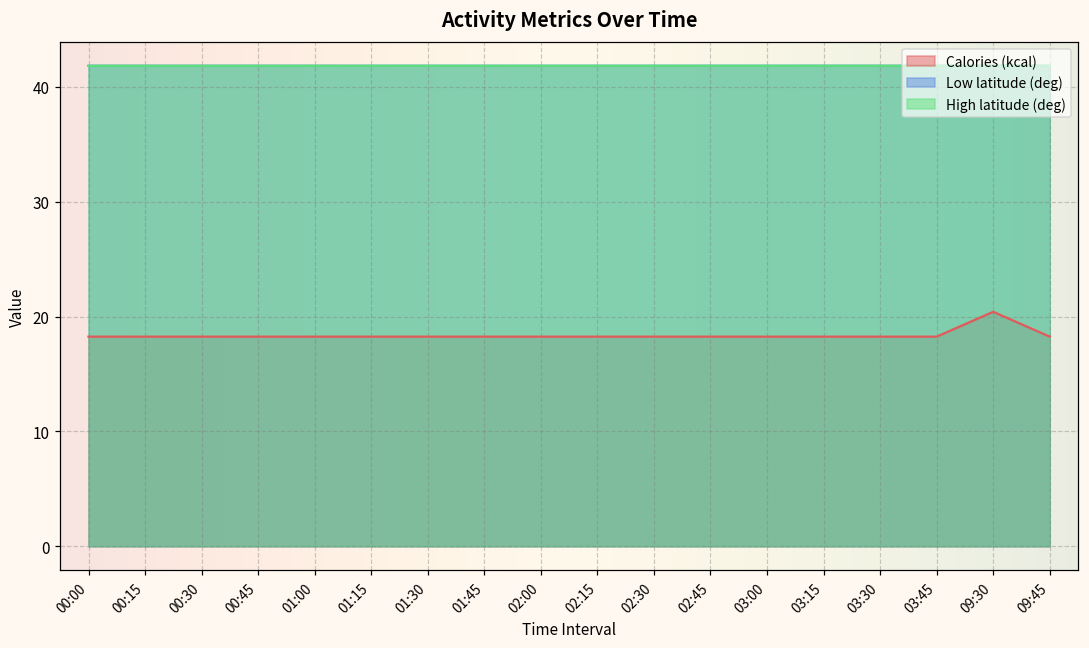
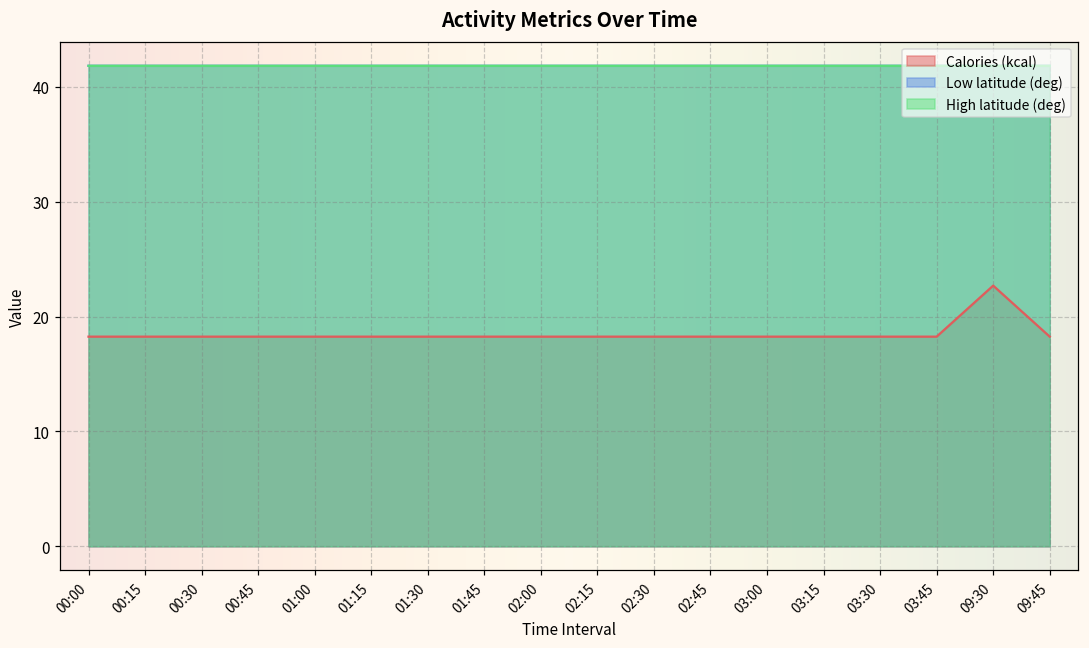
Calories (kcal), 09:30: 20.4 -> 22.7
